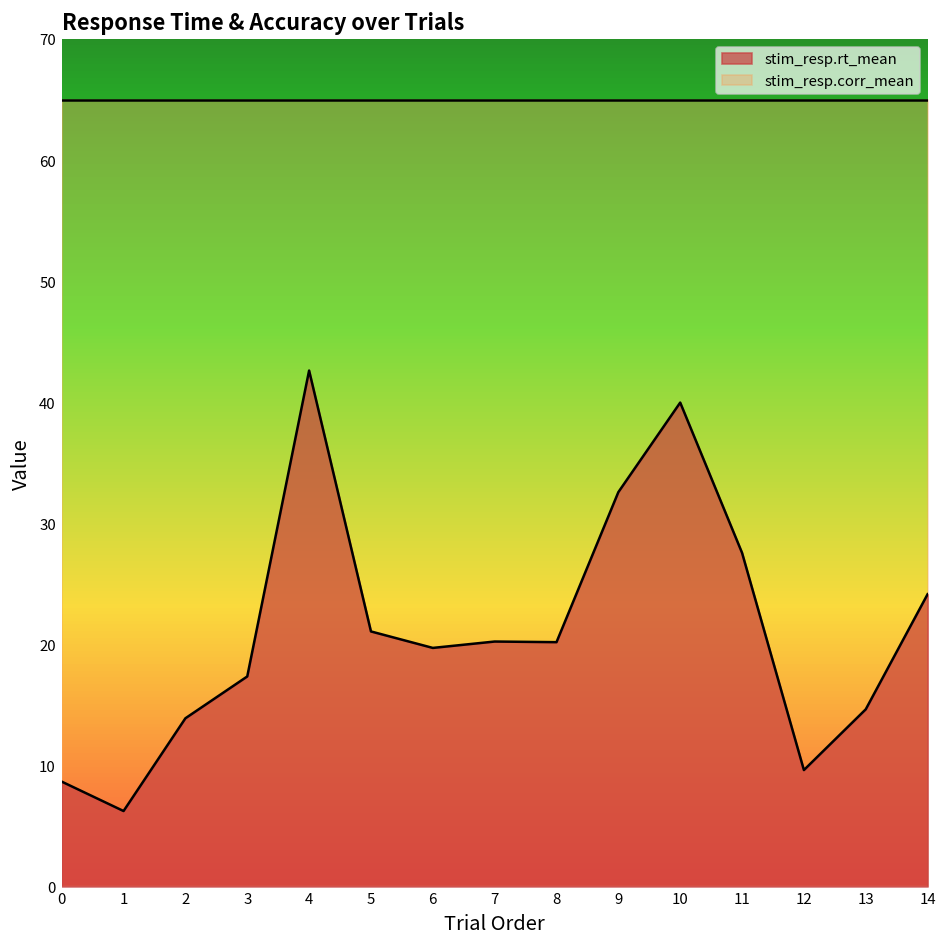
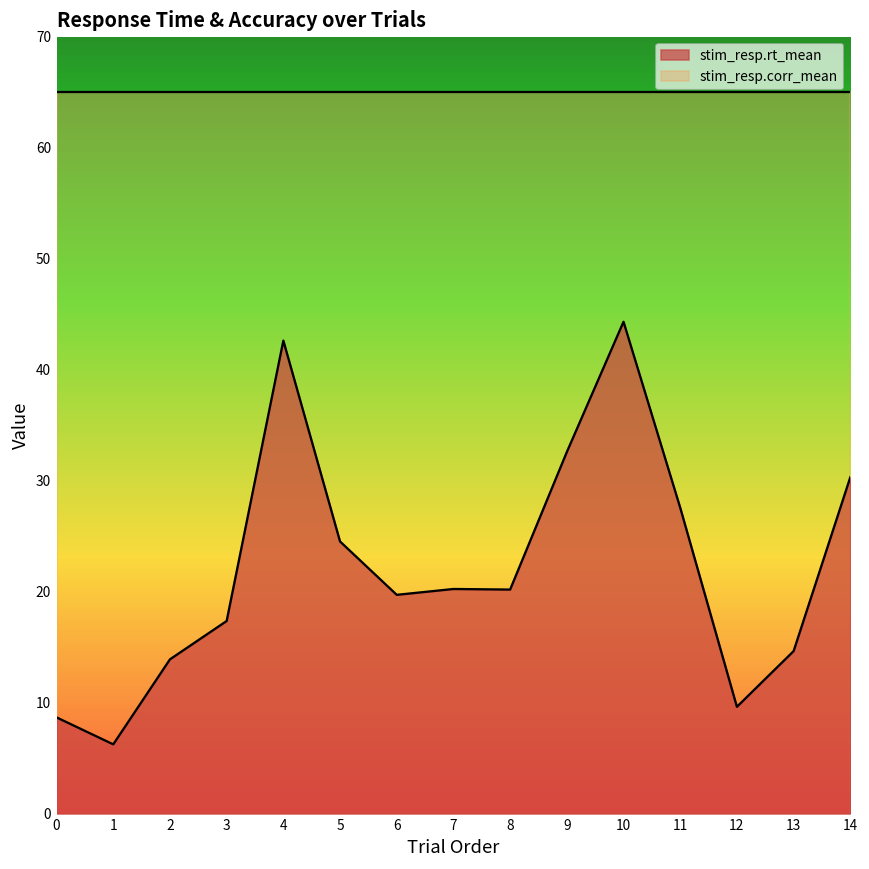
stim_resp.rt_mean, 5: 21.1 -> 24.5
stim_resp.rt_mean, 10: 40.0 -> 44.3
stim_resp.rt_mean, 14: 24.1 -> 30.3
